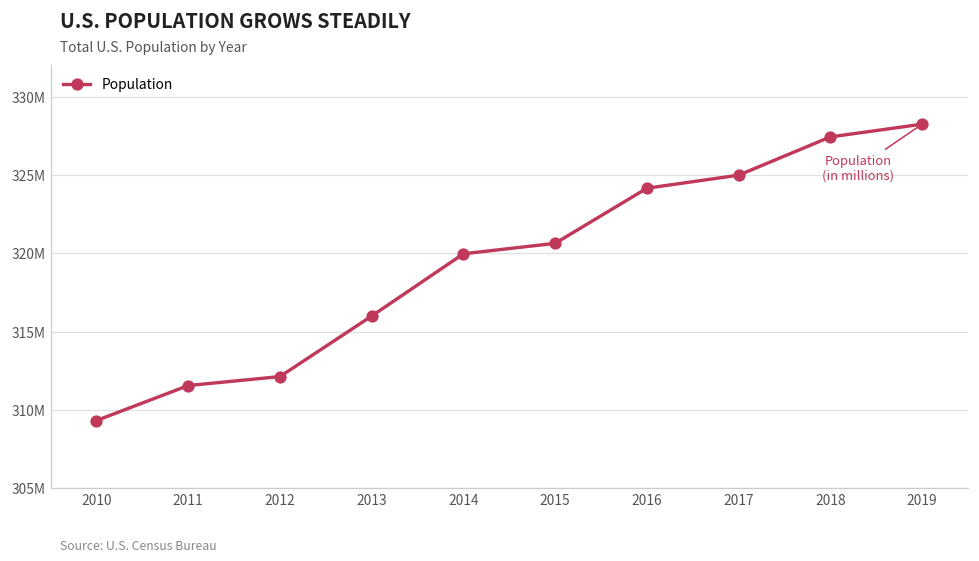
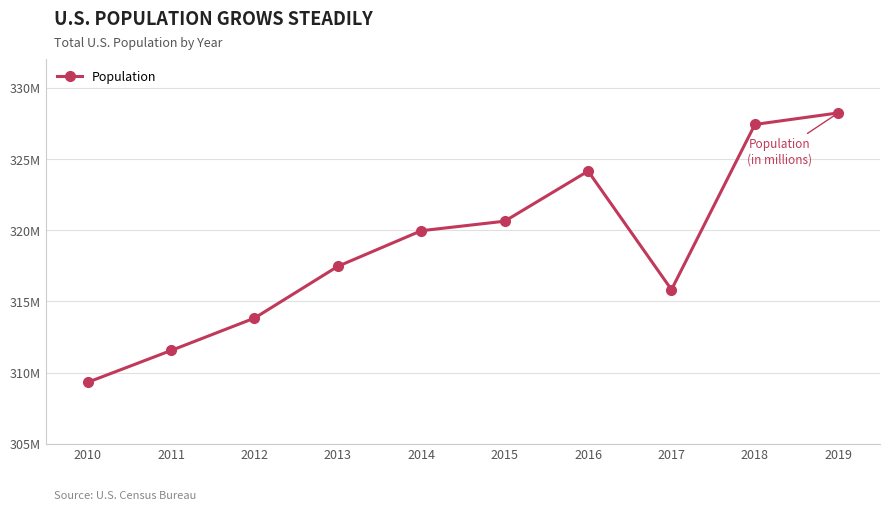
2012: 312100000 -> 313800000
2013: 316000000 -> 317500000
2017: 325000000 -> 315800000
